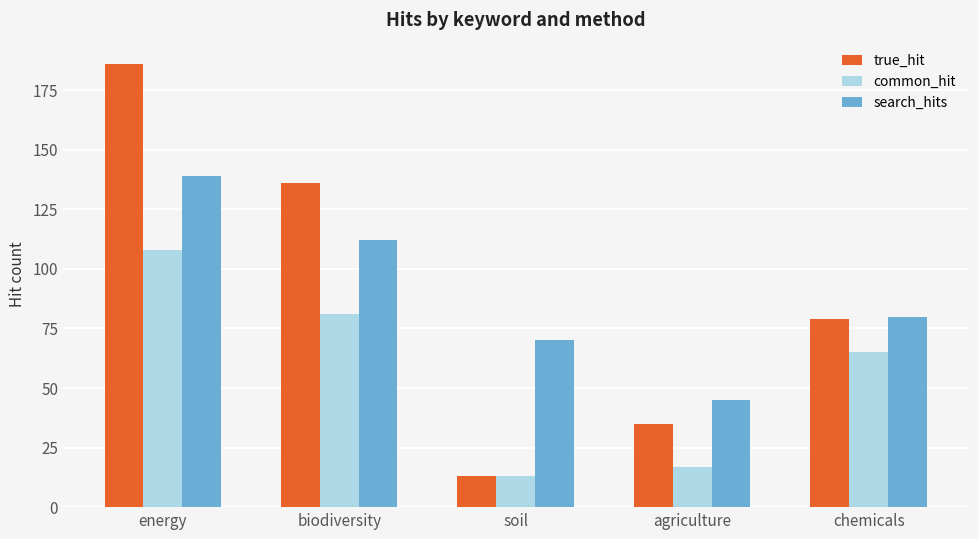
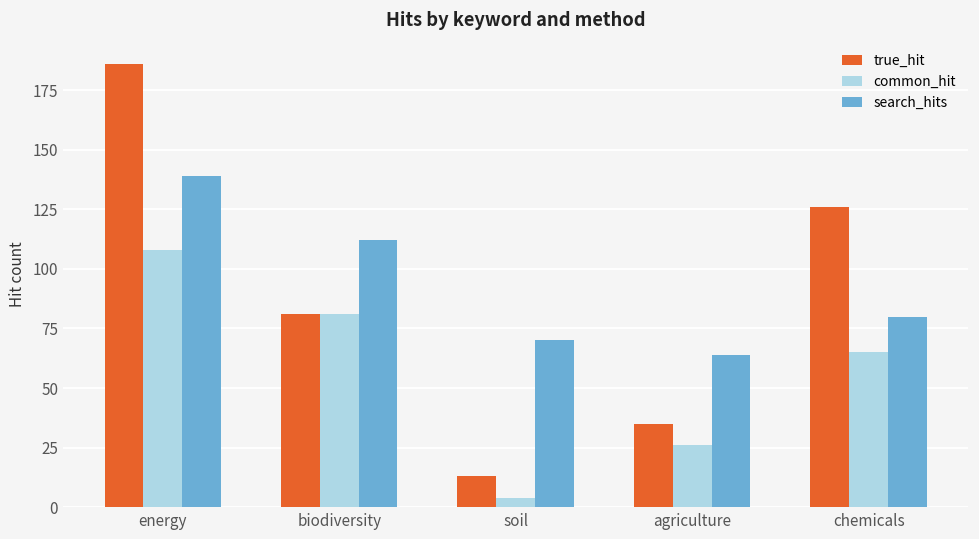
true_hit, biodiversity: 136 -> 81
common_hit, soil: 13 -> 4
common_hit, agriculture: 17 -> 26
search_hits, agriculture: 45 -> 64
true_hit, chemicals: 79 -> 126
